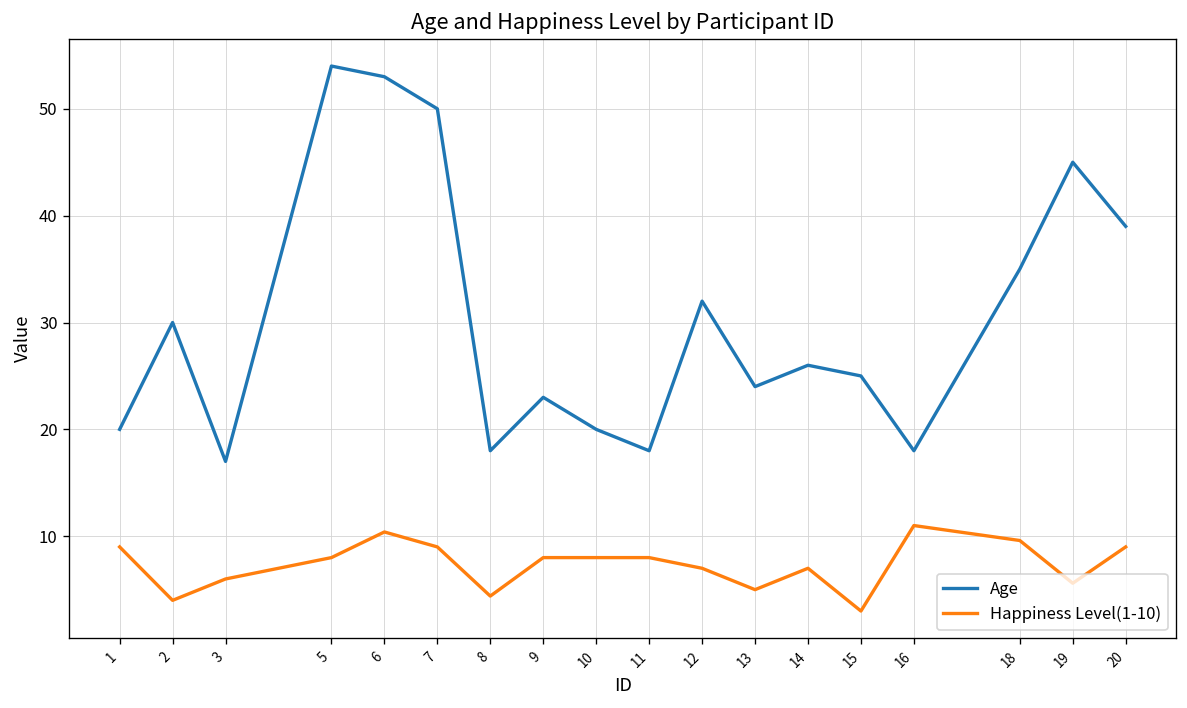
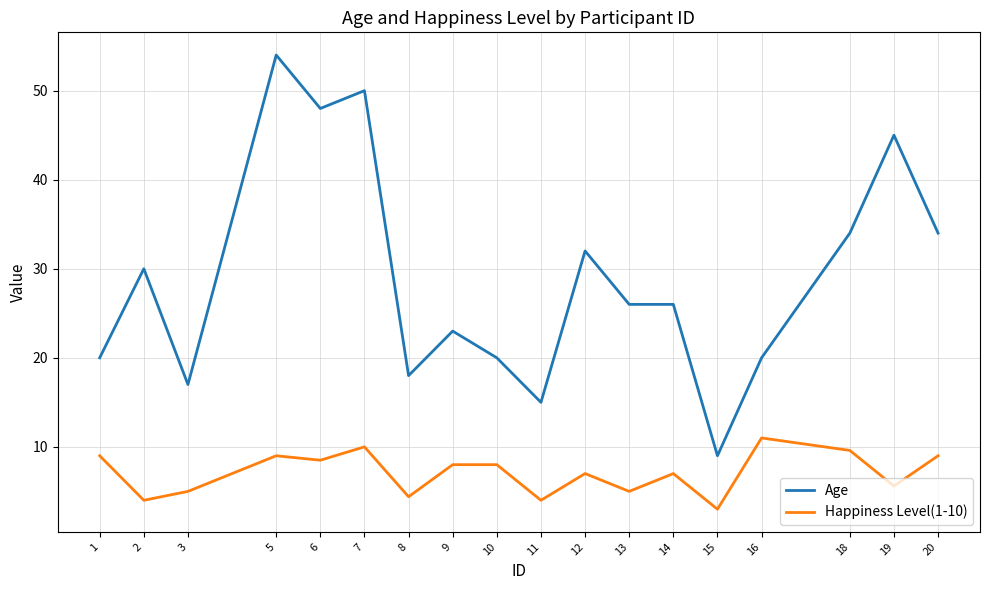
Happiness Level(1-10), 3: 6 -> 5
Happiness Level(1-10), 5: 8 -> 9
Age, 6: 53 -> 48
Happiness Level(1-10), 6: 10 -> 9
Happiness Level(1-10), 7: 9 -> 10
Age, 11: 18 -> 15
Happiness Level(1-10), 11: 8 -> 4
Age, 13: 24 -> 26
Age, 15: 25 -> 9
Age, 16: 18 -> 20
Age, 18: 35 -> 34
Age, 20: 39 -> 34
